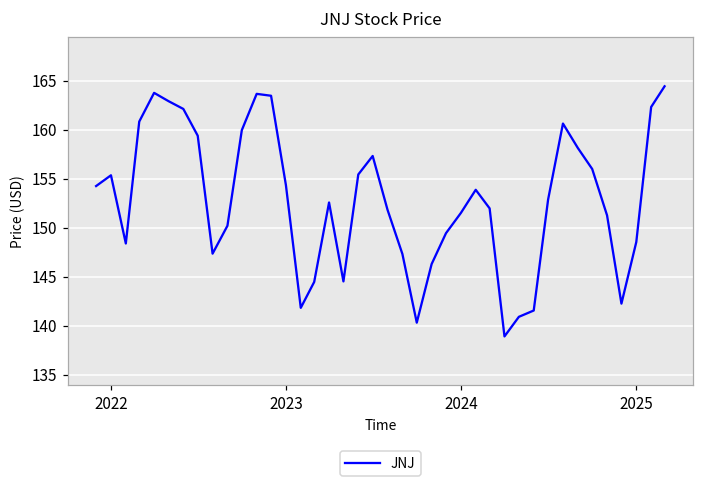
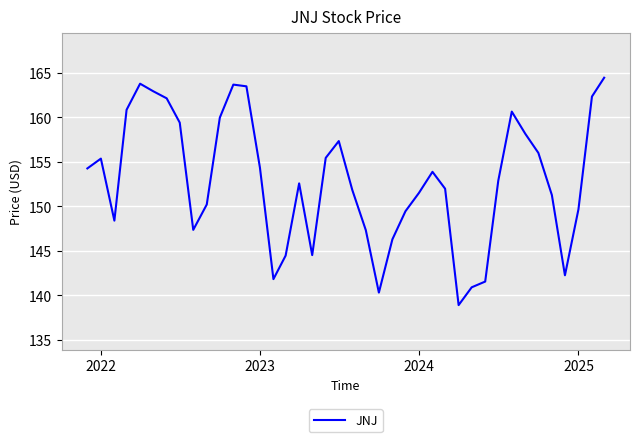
2025: 149 -> 150
